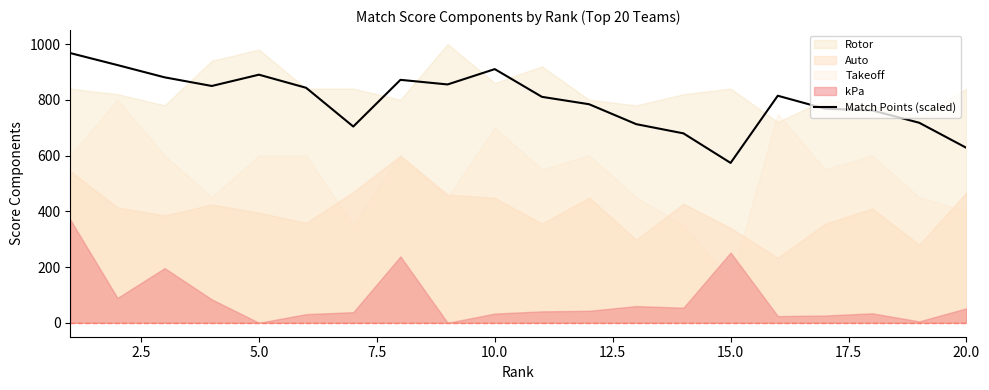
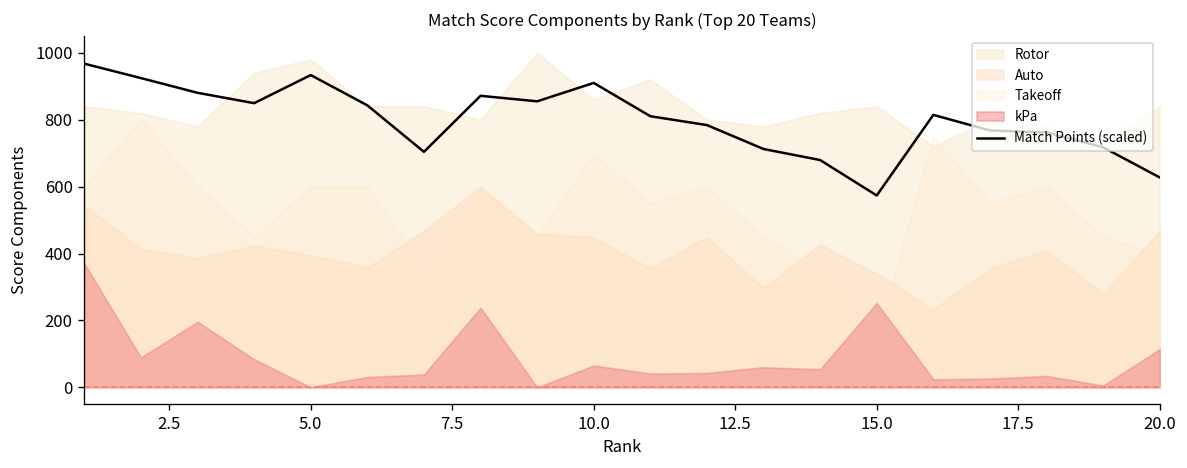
Match Points (scaled), 5.0: 890 -> 930
kPa, 10.0: 30 -> 70
kPa, 20.0: 50 -> 110
